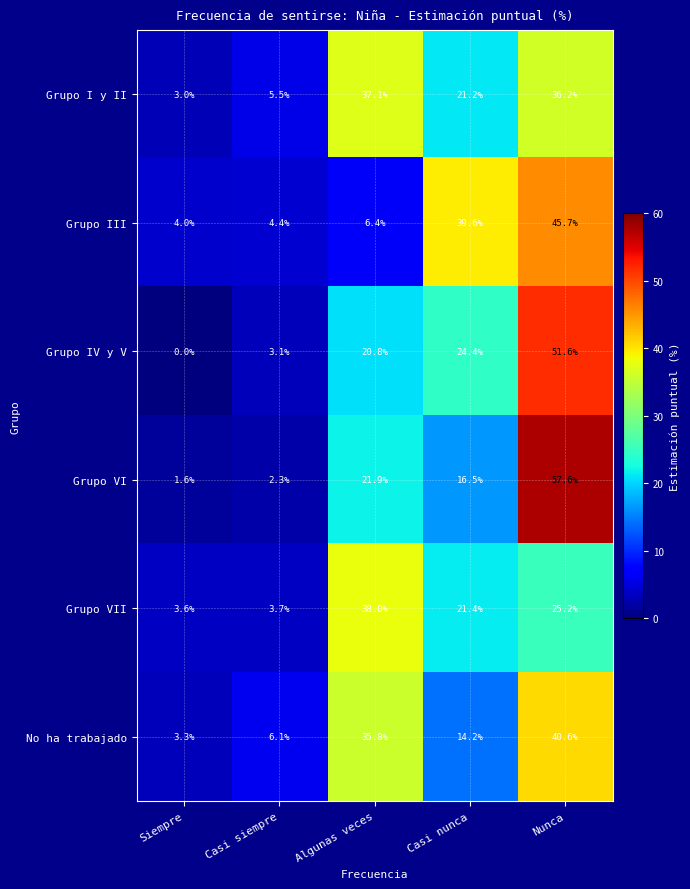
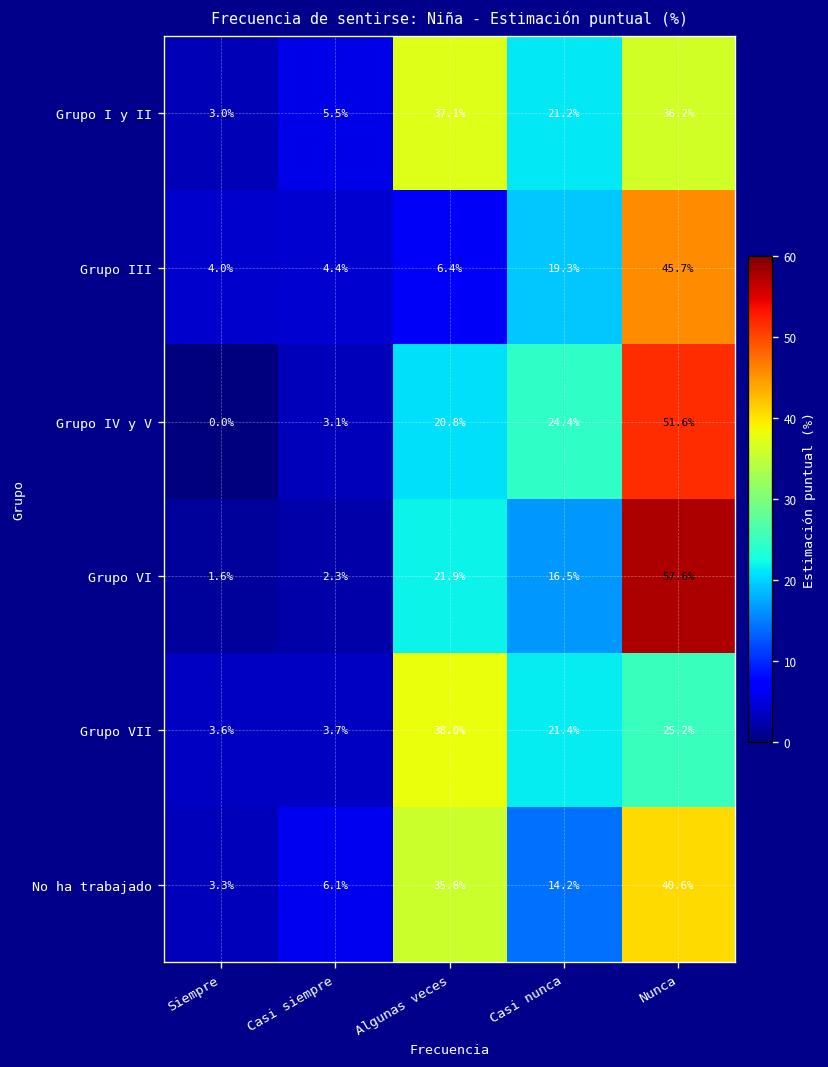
Grupo III, Casi nunca: 39.6% -> 19.3%
